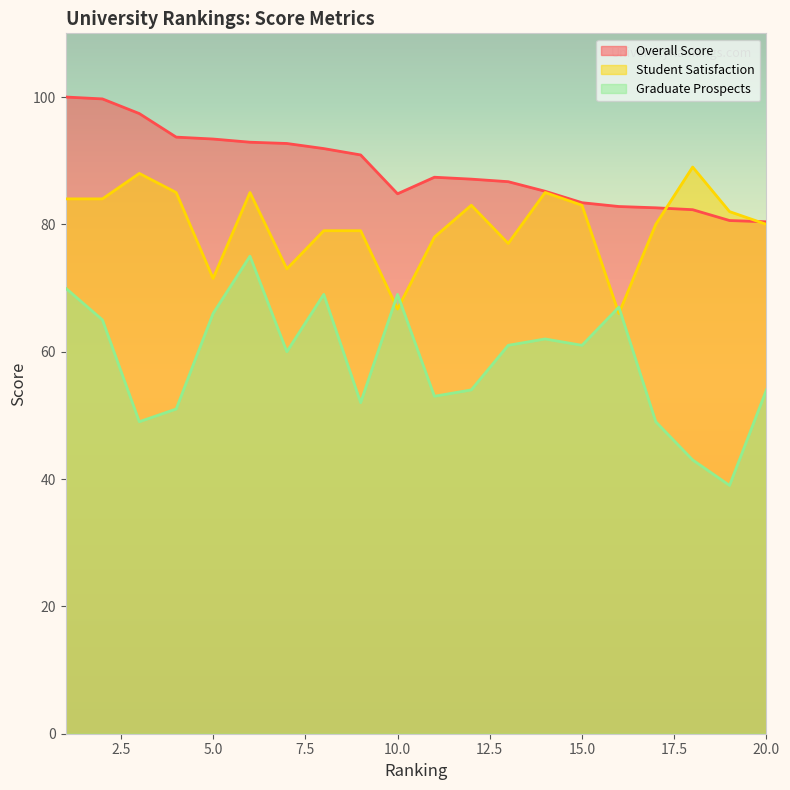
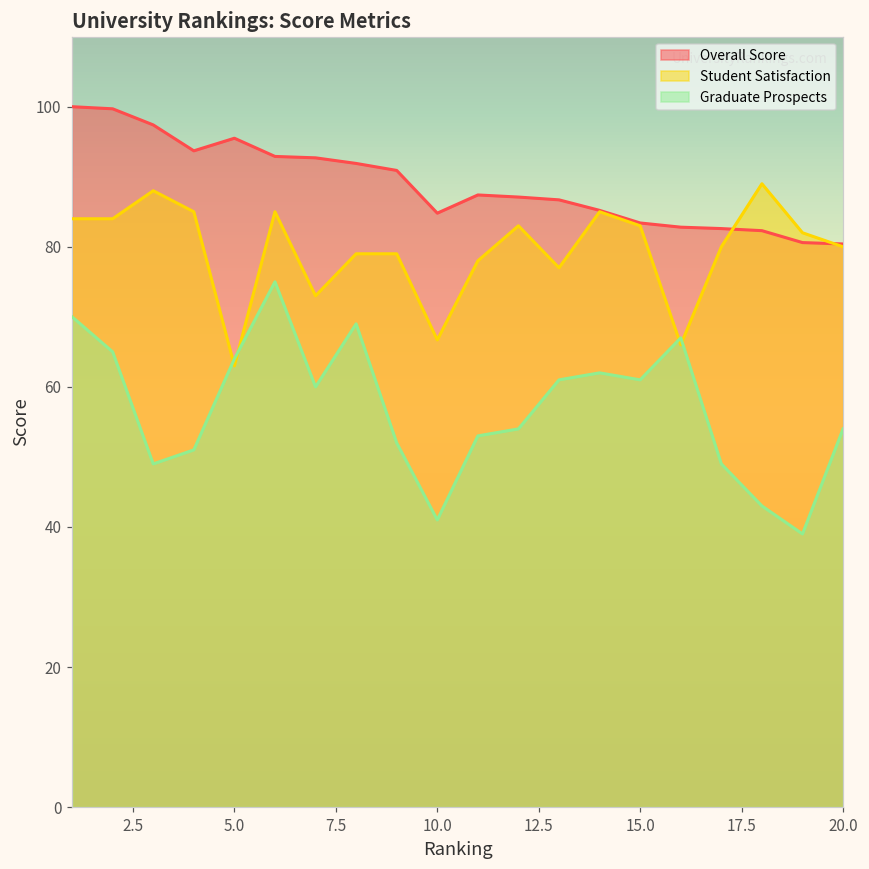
Overall Score, 5.0: 93 -> 96
Student Satisfaction, 5.0: 72 -> 63
Graduate Prospects, 5.0: 66 -> 64
Graduate Prospects, 10.0: 69 -> 41
